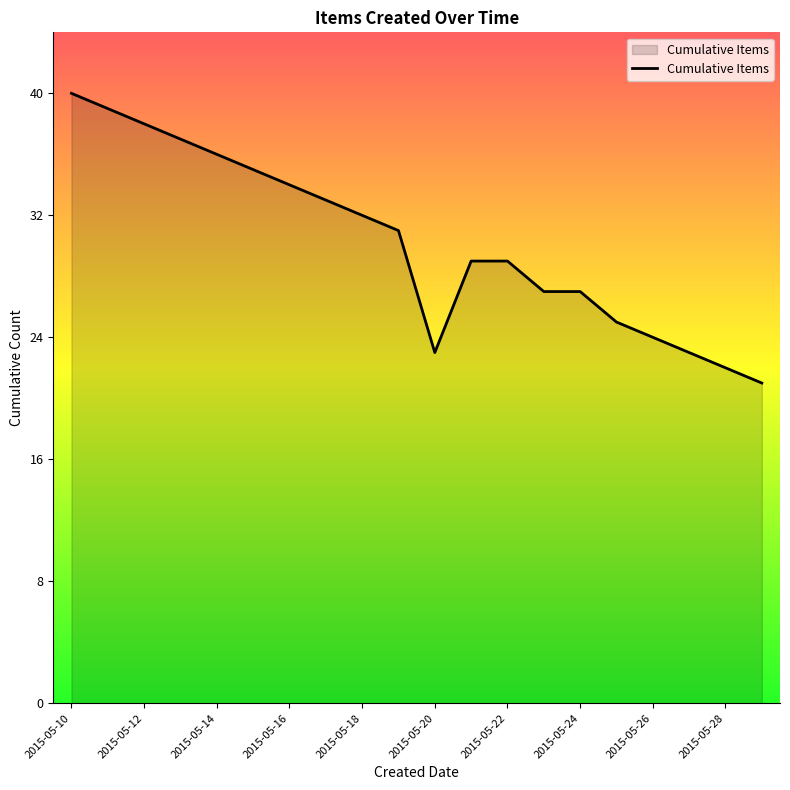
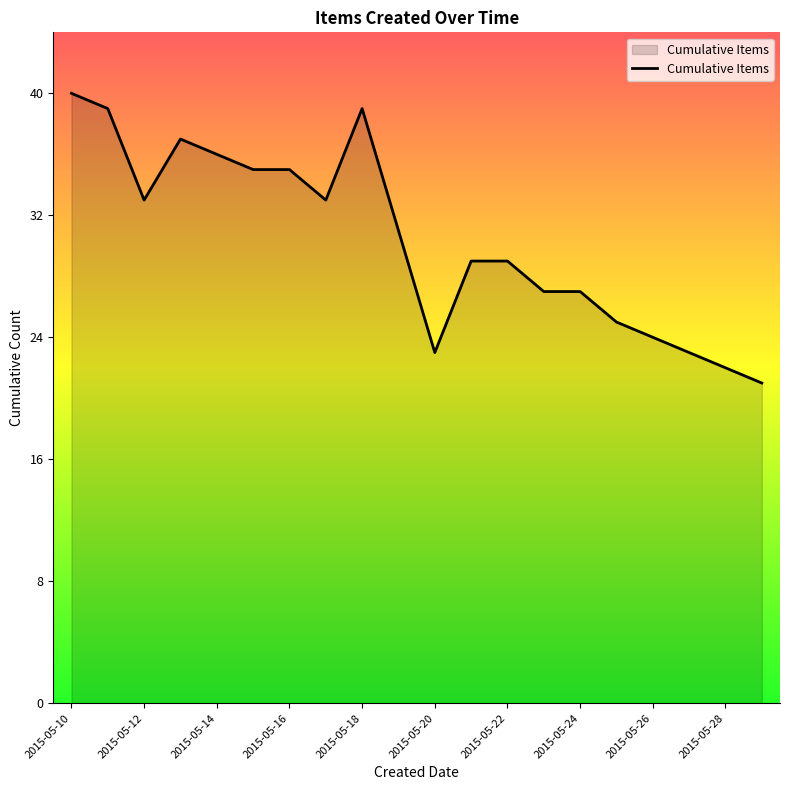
2015-05-12: 38 -> 33
2015-05-16: 34 -> 35
2015-05-18: 32 -> 39
